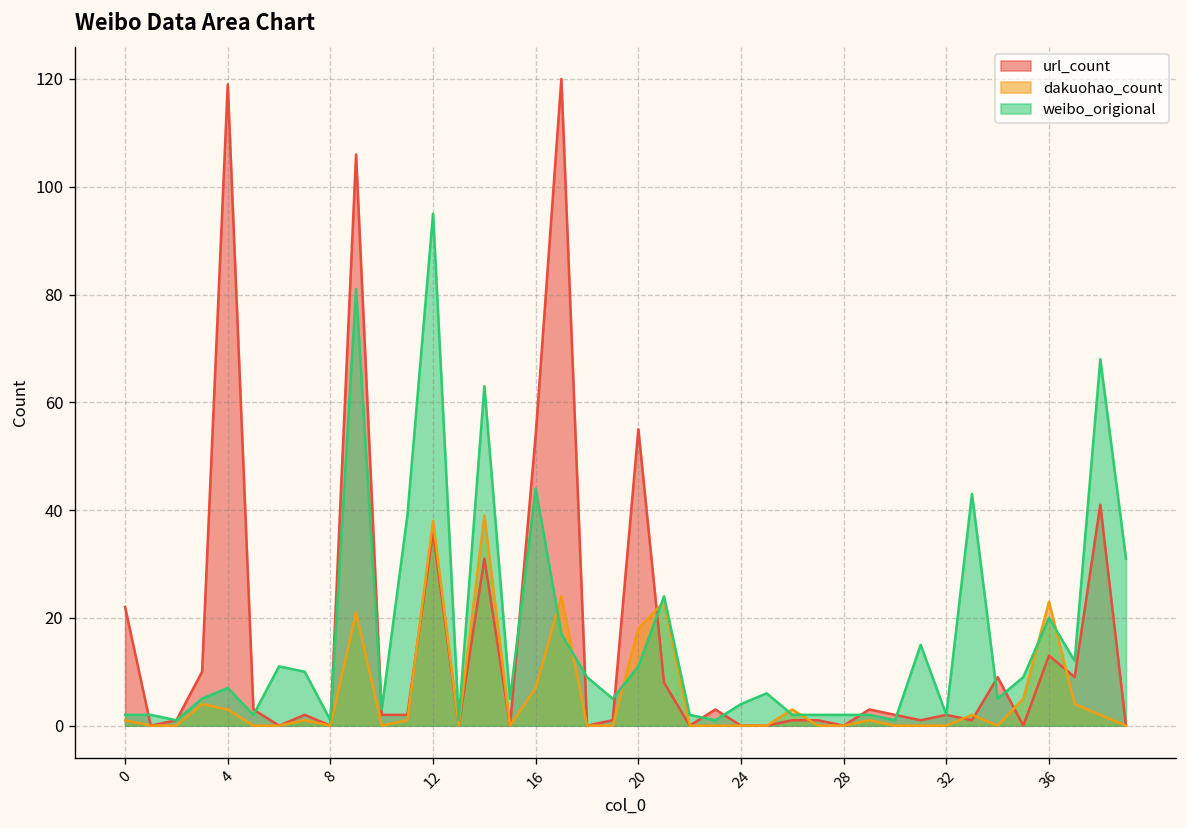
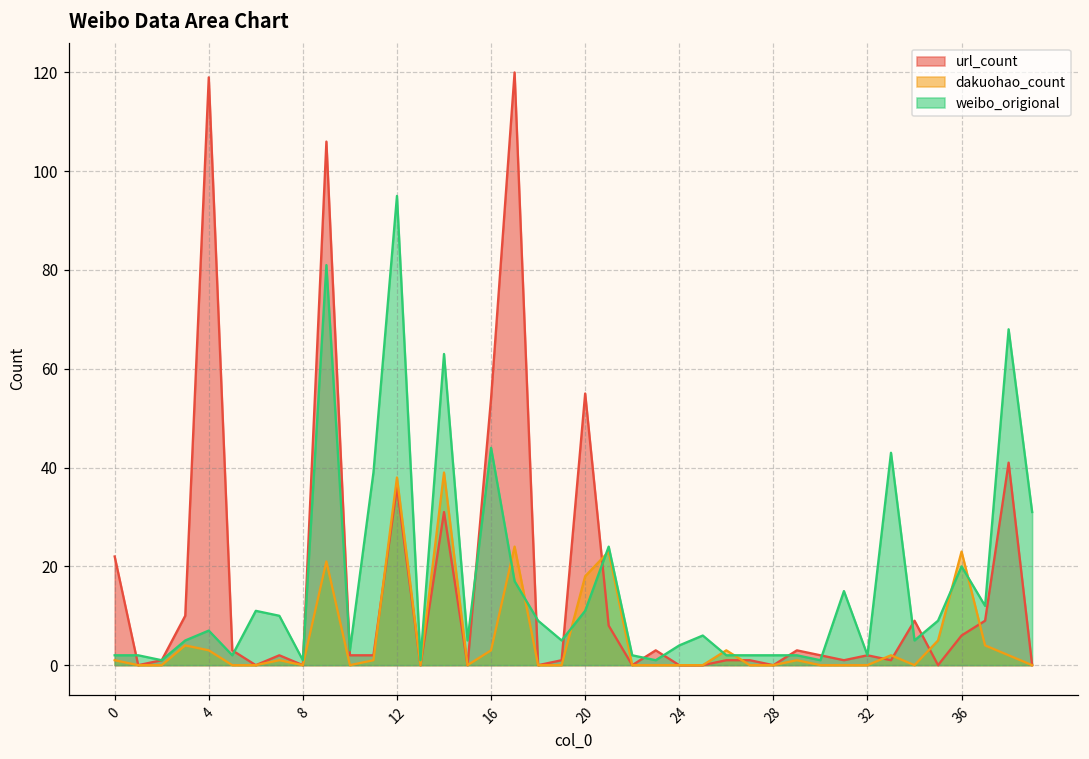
dakuohao_count, 16: 7 -> 3
url_count, 36: 13 -> 6
